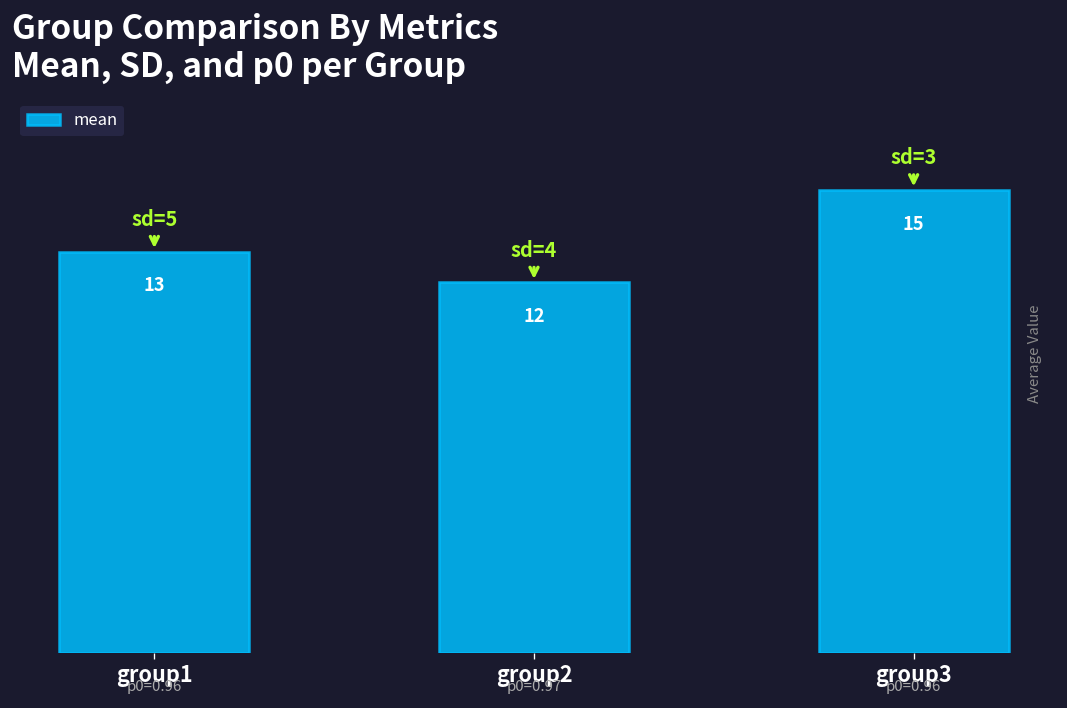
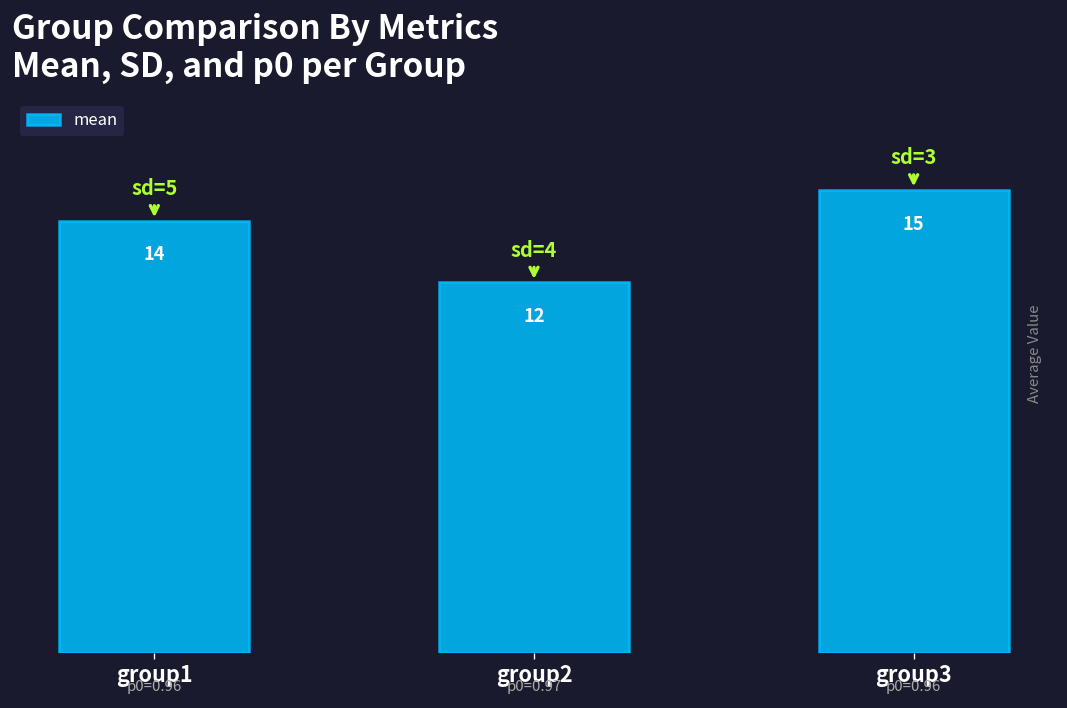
group1: 13 -> 14
